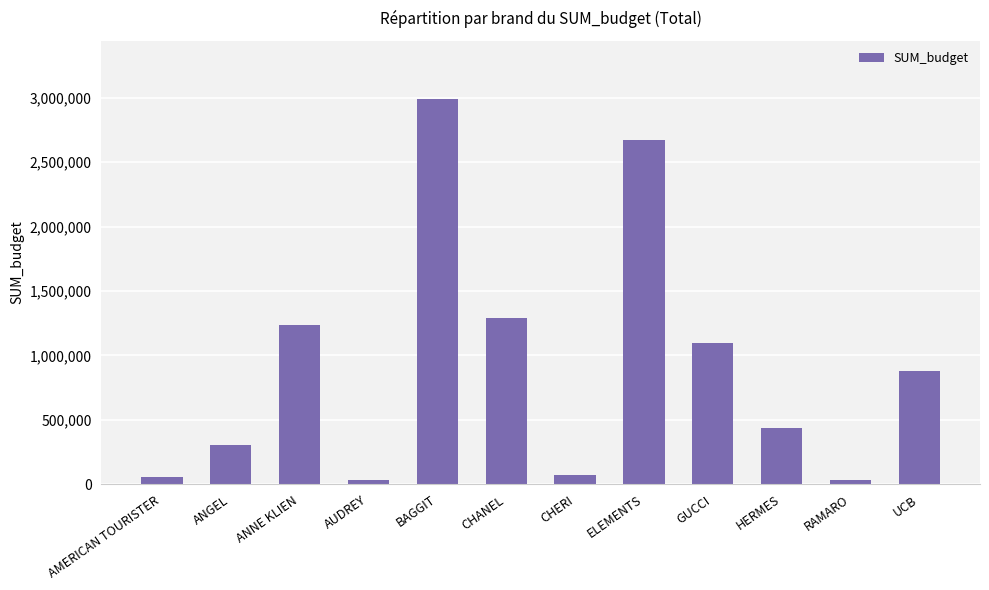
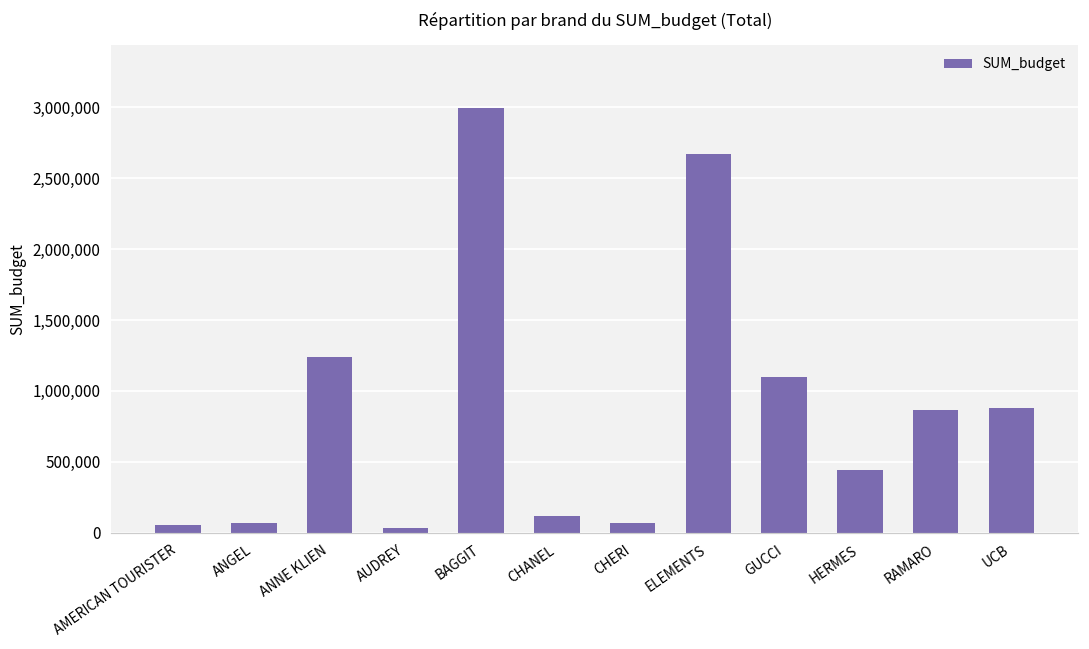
ANGEL: 300,000 -> 70,000
CHANEL: 1,290,000 -> 120,000
RAMARO: 40,000 -> 860,000
